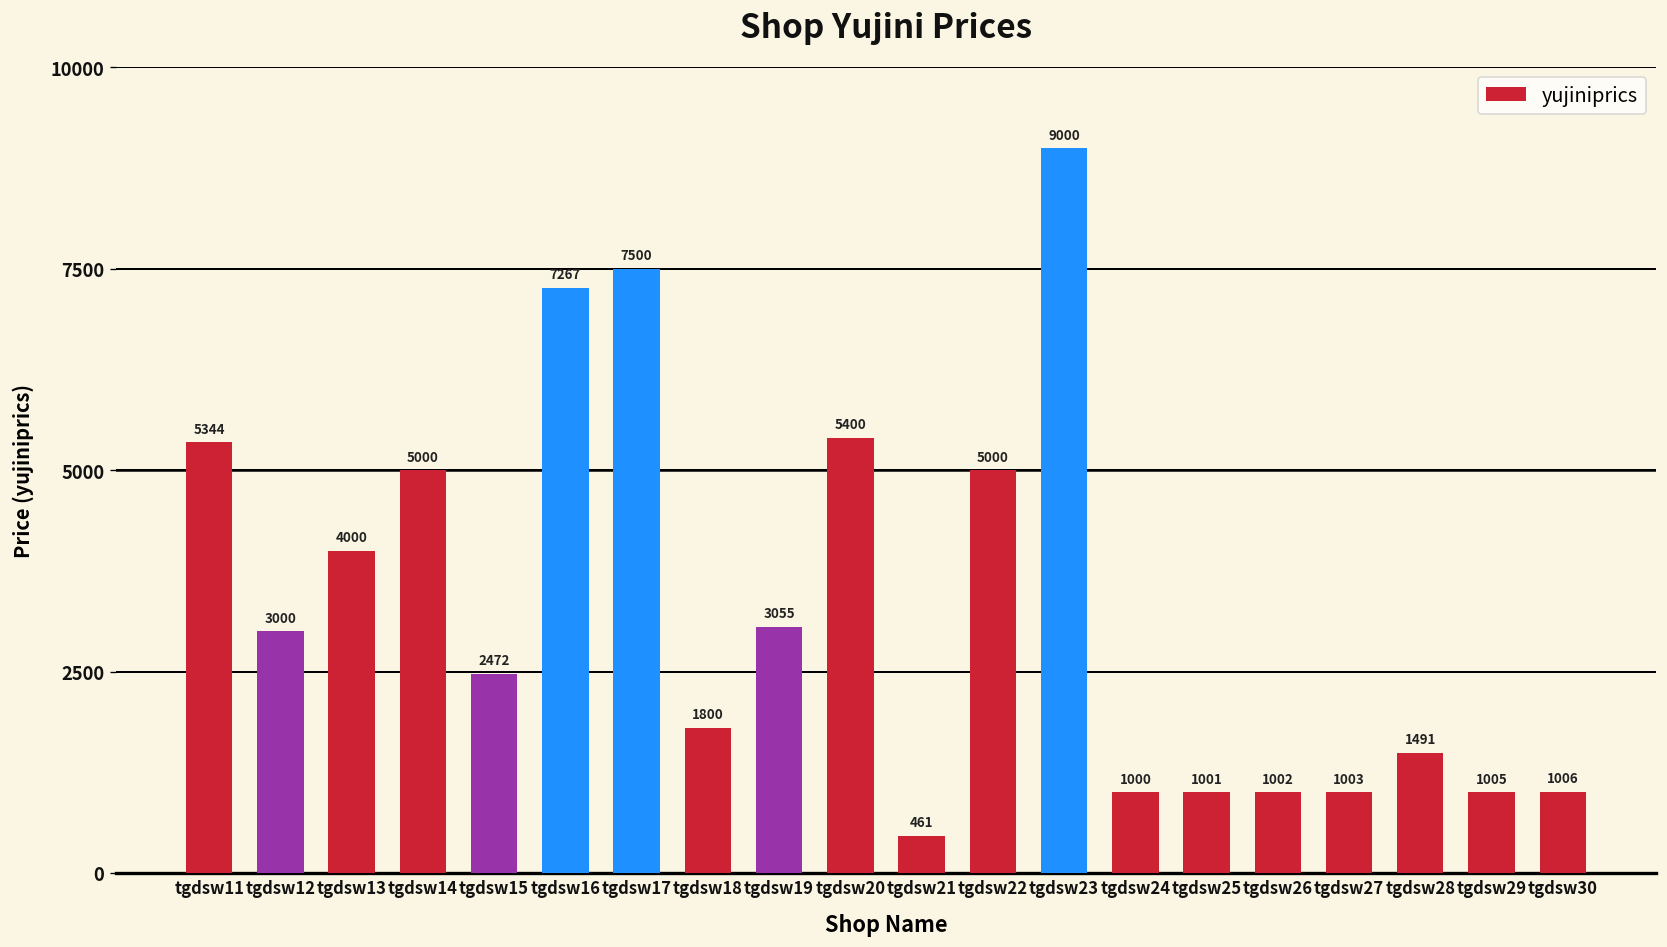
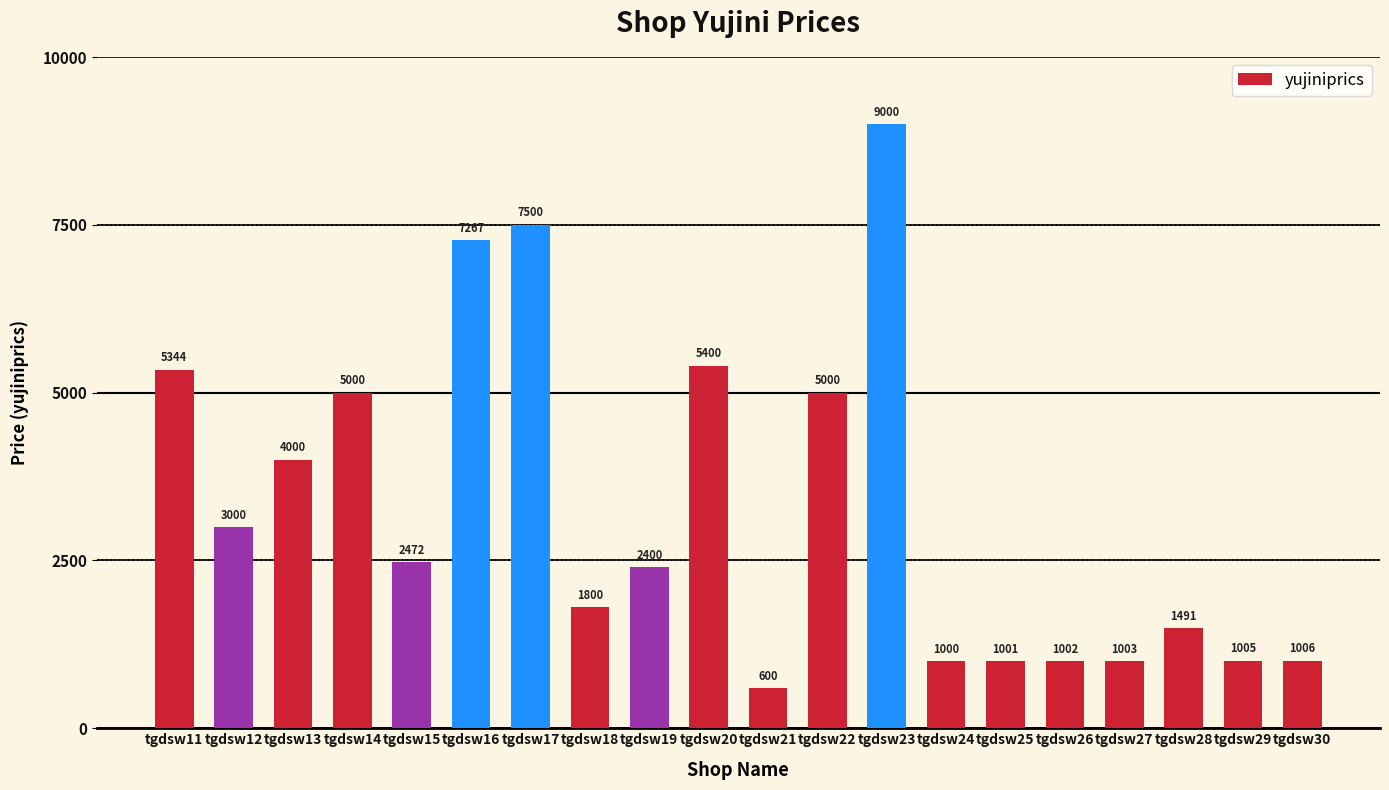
tgdsw19: 3055 -> 2400
tgdsw21: 461 -> 600
